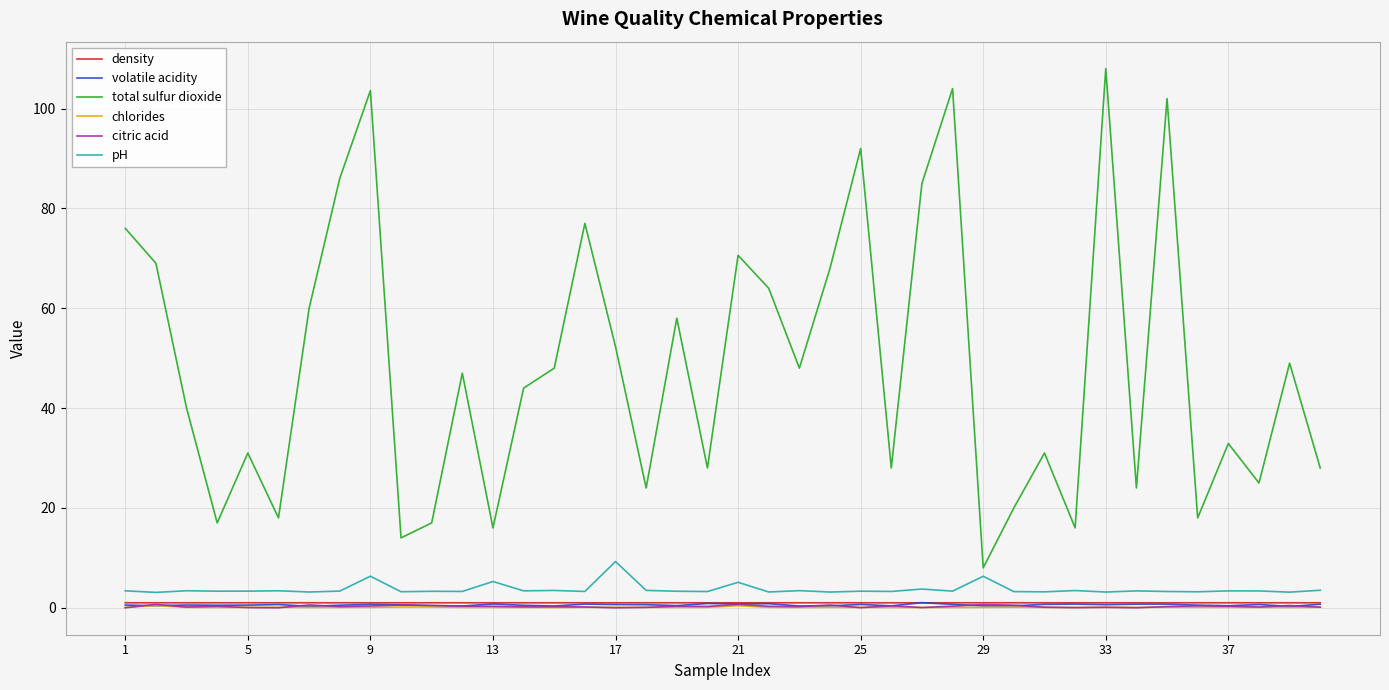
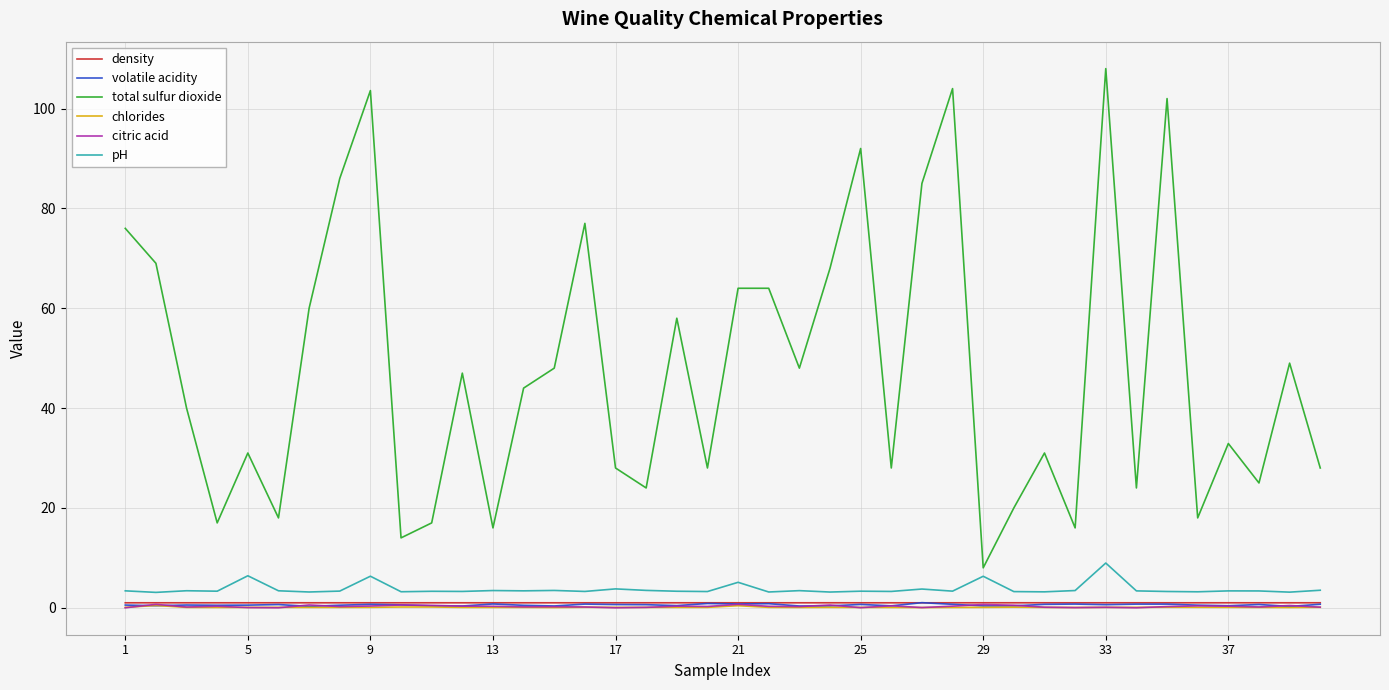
pH, 5: 3 -> 6
pH, 13: 5 -> 3
total sulfur dioxide, 17: 52 -> 28
pH, 17: 9 -> 4
total sulfur dioxide, 21: 71 -> 64
pH, 33: 3 -> 9
